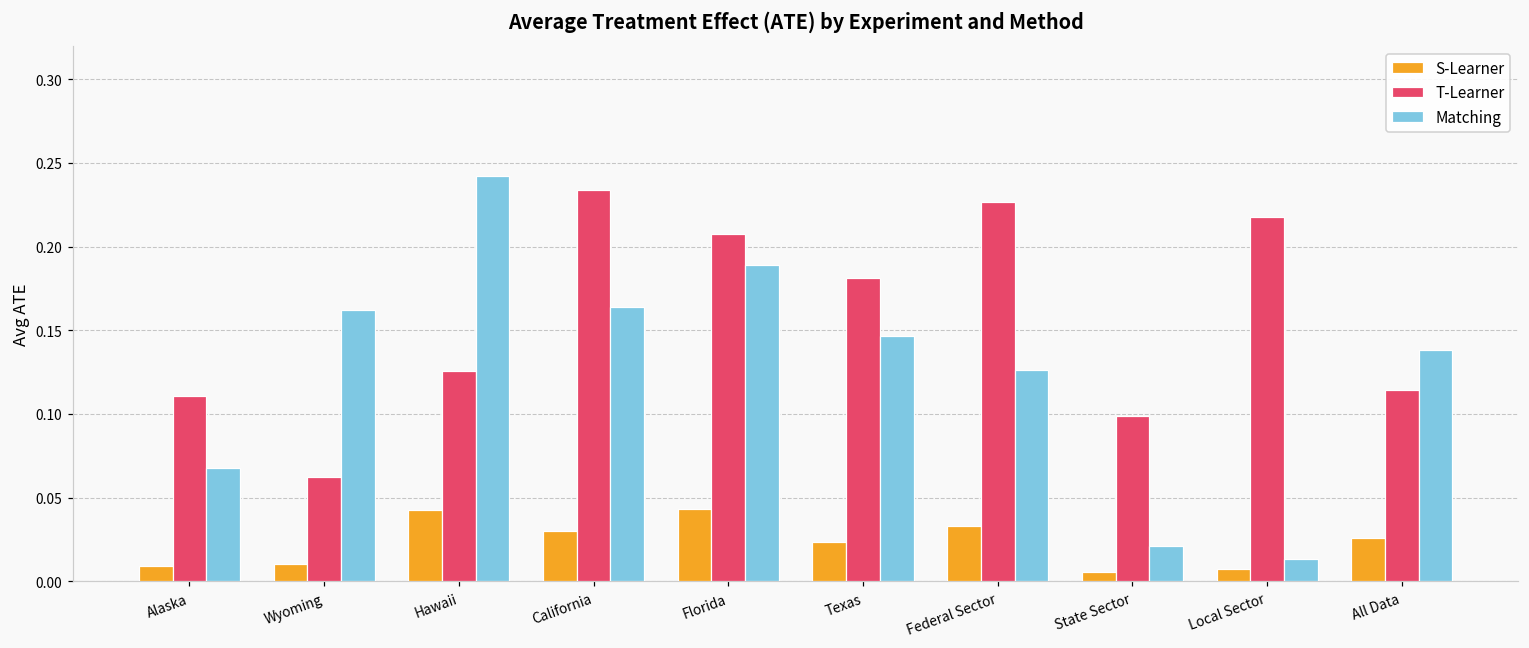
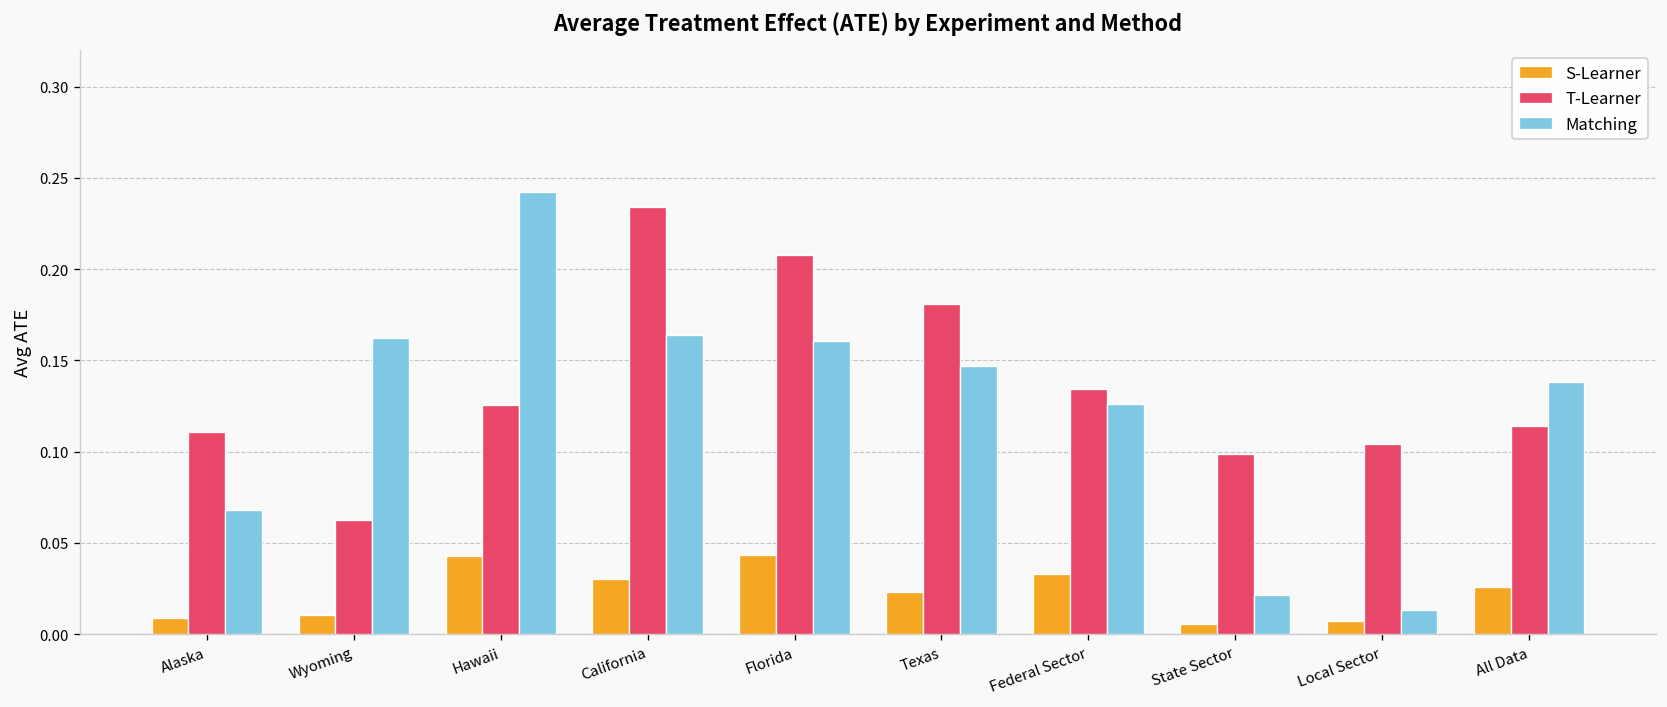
Matching, Florida: 0.189 -> 0.160
T-Learner, Federal Sector: 0.227 -> 0.134
T-Learner, Local Sector: 0.218 -> 0.104
